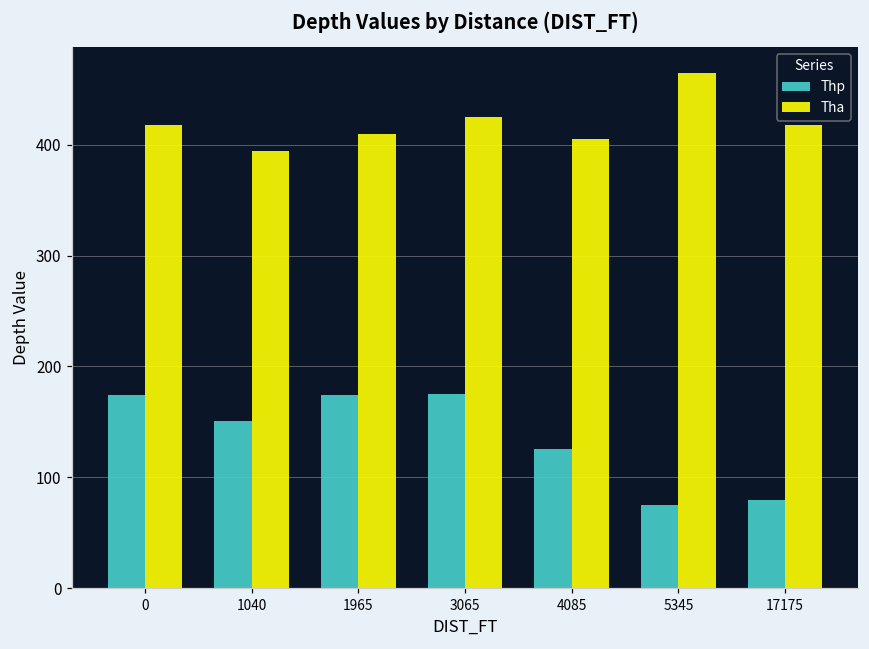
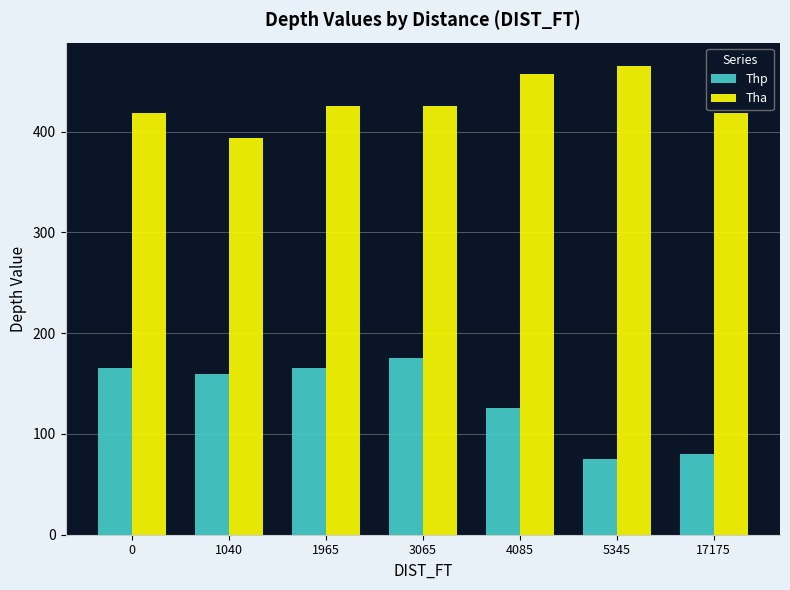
Thp, 0: 174 -> 165
Thp, 1040: 151 -> 159
Thp, 1965: 174 -> 165
Tha, 1965: 410 -> 425
Tha, 4085: 405 -> 457
